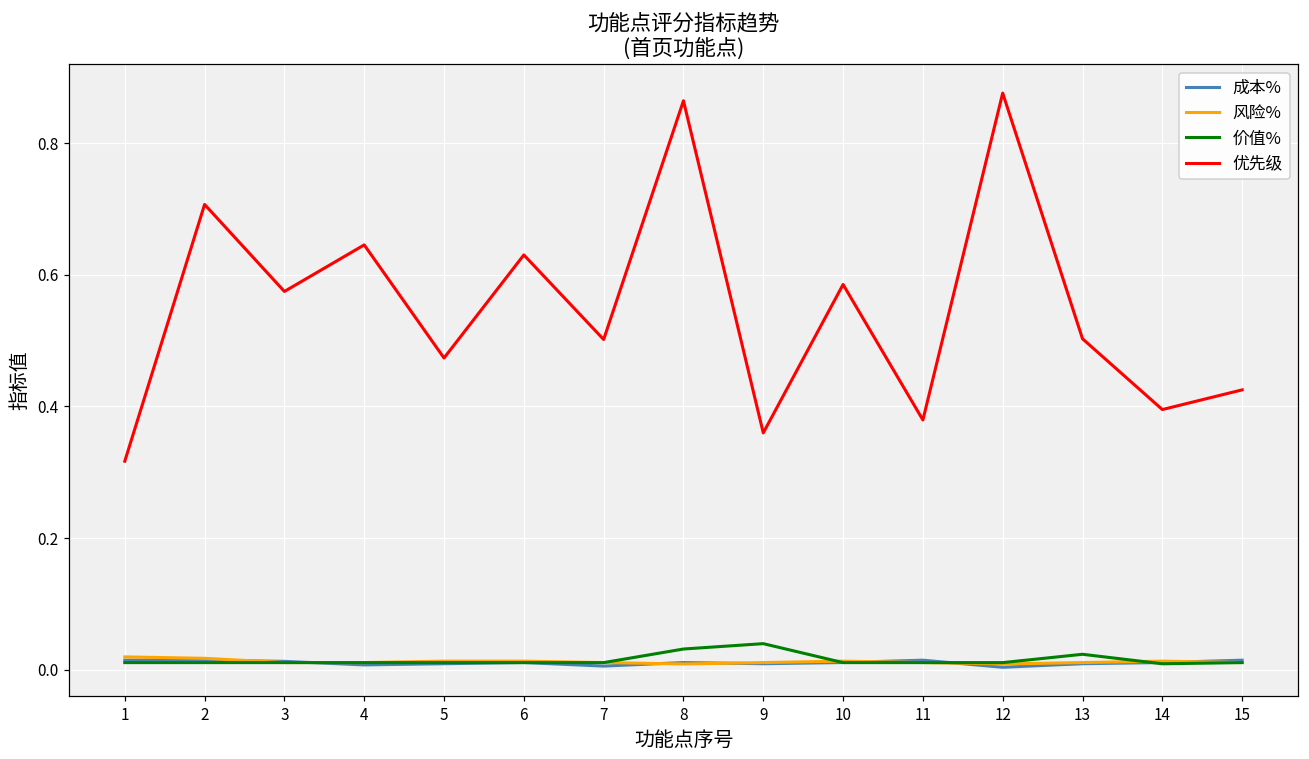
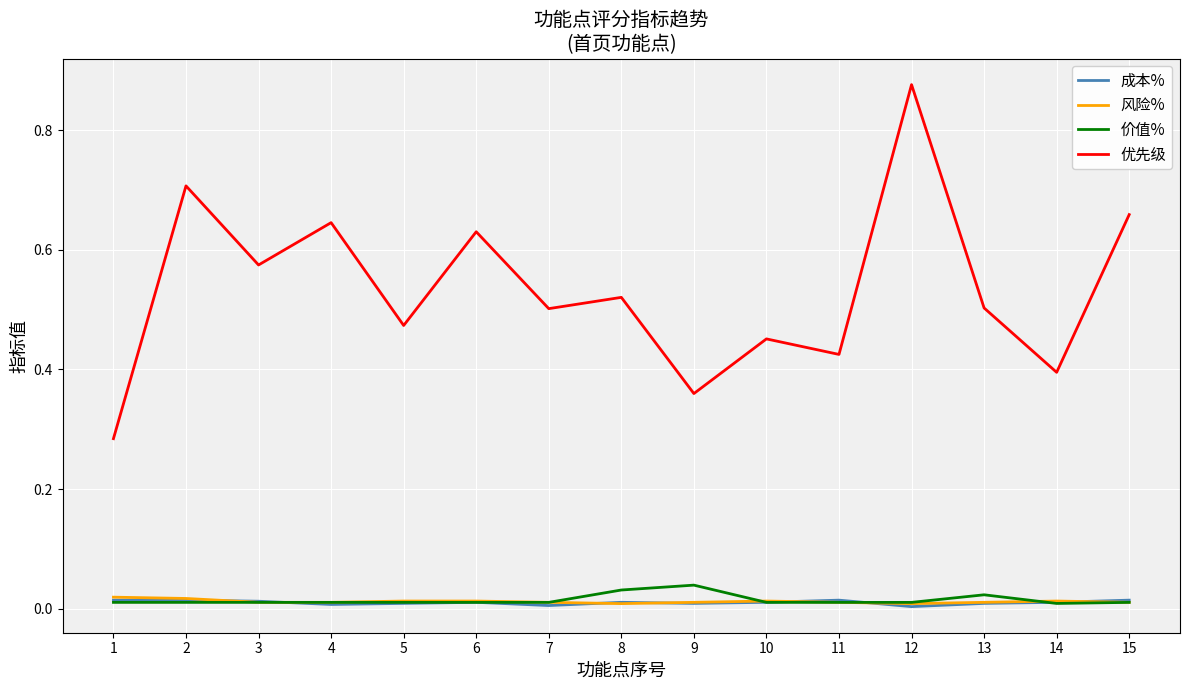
优先级, 1: 0.32 -> 0.28
优先级, 8: 0.86 -> 0.52
优先级, 10: 0.59 -> 0.45
优先级, 11: 0.38 -> 0.43
优先级, 15: 0.43 -> 0.66
